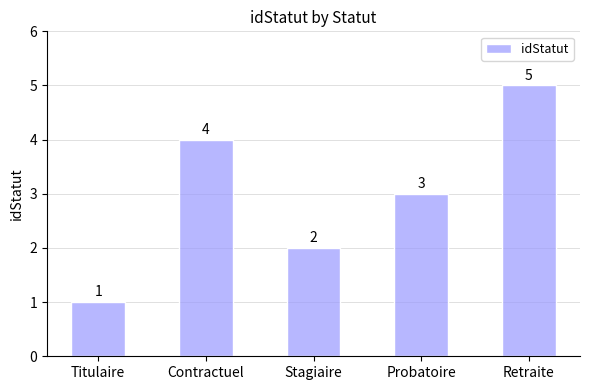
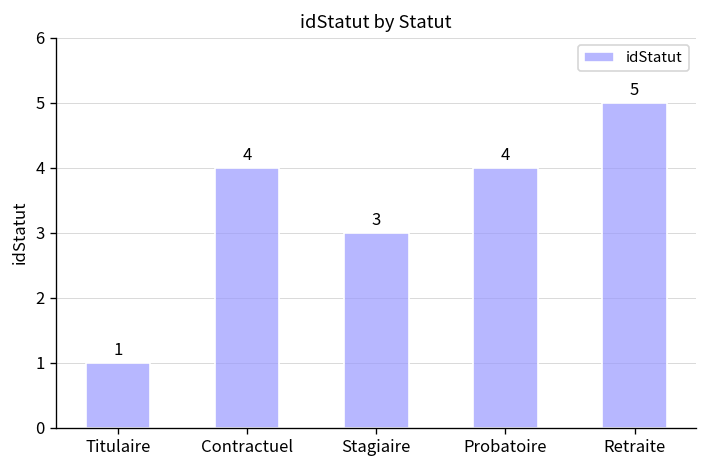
Stagiaire: 2 -> 3
Probatoire: 3 -> 4
